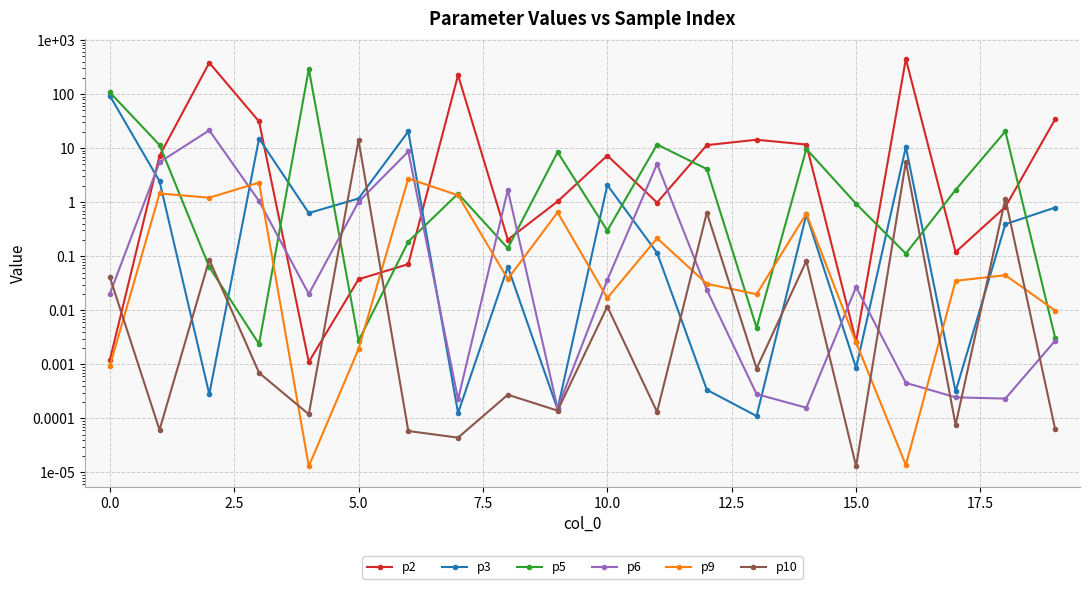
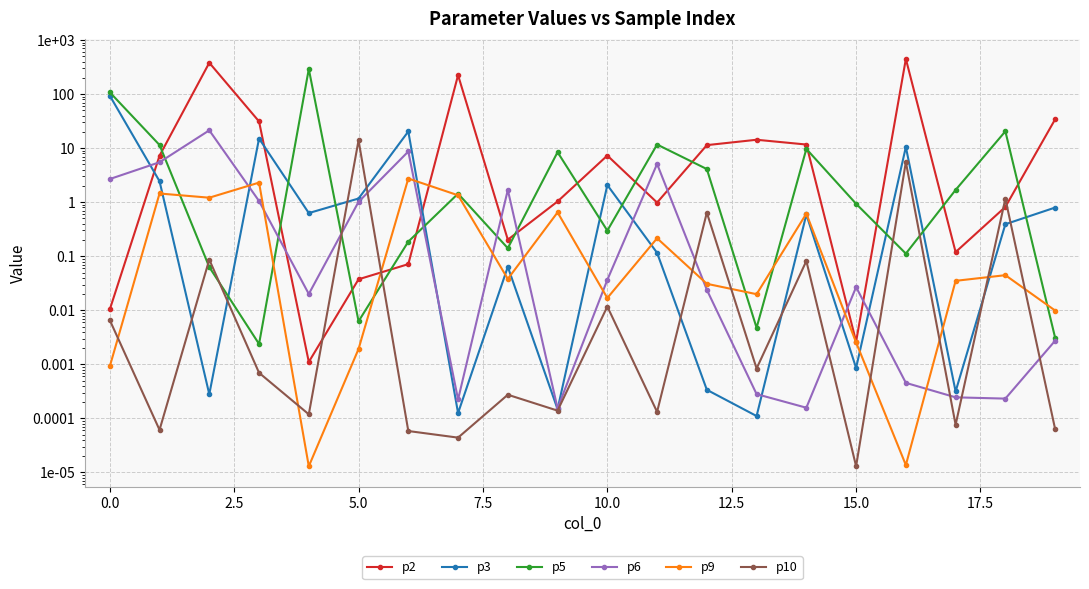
p2, 0.0: 0.0012 -> 0.010
p6, 0.0: 0.020 -> 3
p10, 0.0: 0.04 -> 0.007
p5, 5.0: 0.003 -> 0.006
